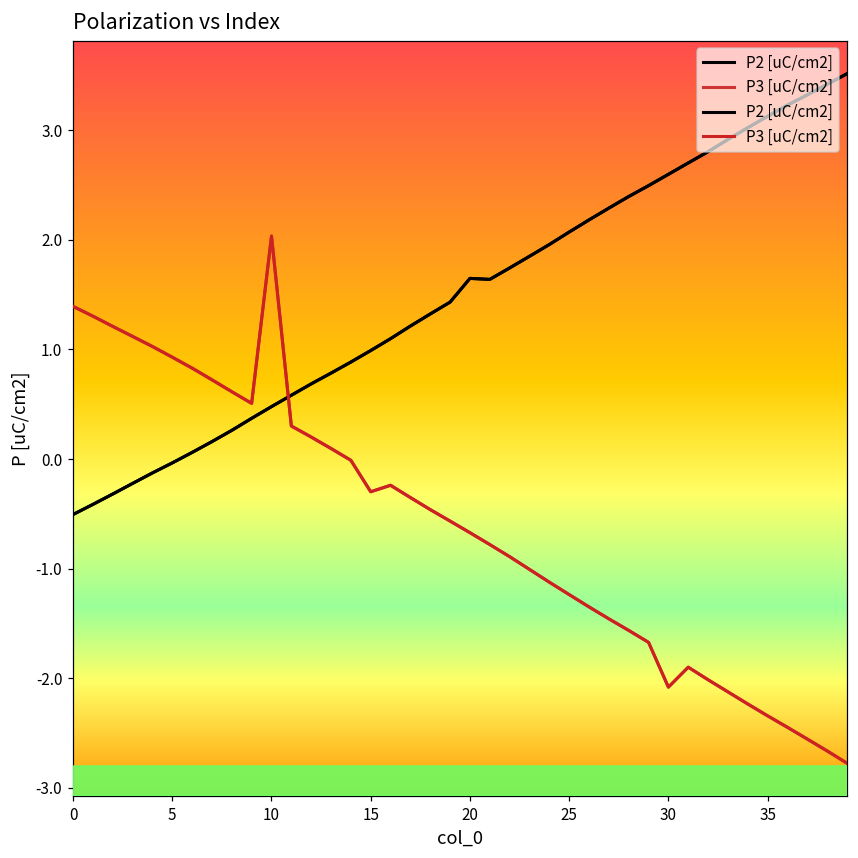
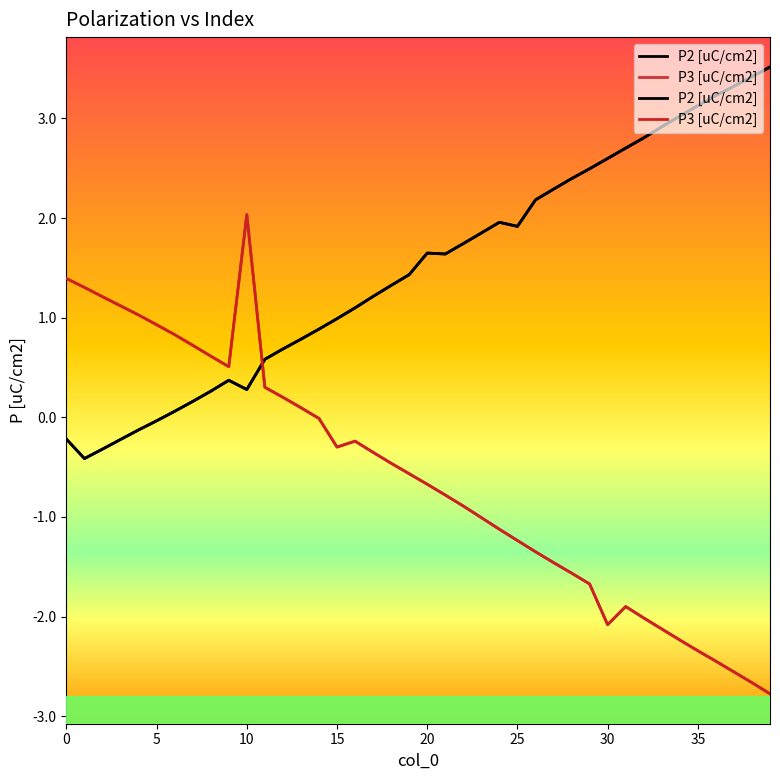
P2 [uC/cm2], 0: -0.5 -> -0.2
P2 [uC/cm2], 10: 0.5 -> 0.3
P2 [uC/cm2], 25: 2.1 -> 1.9
